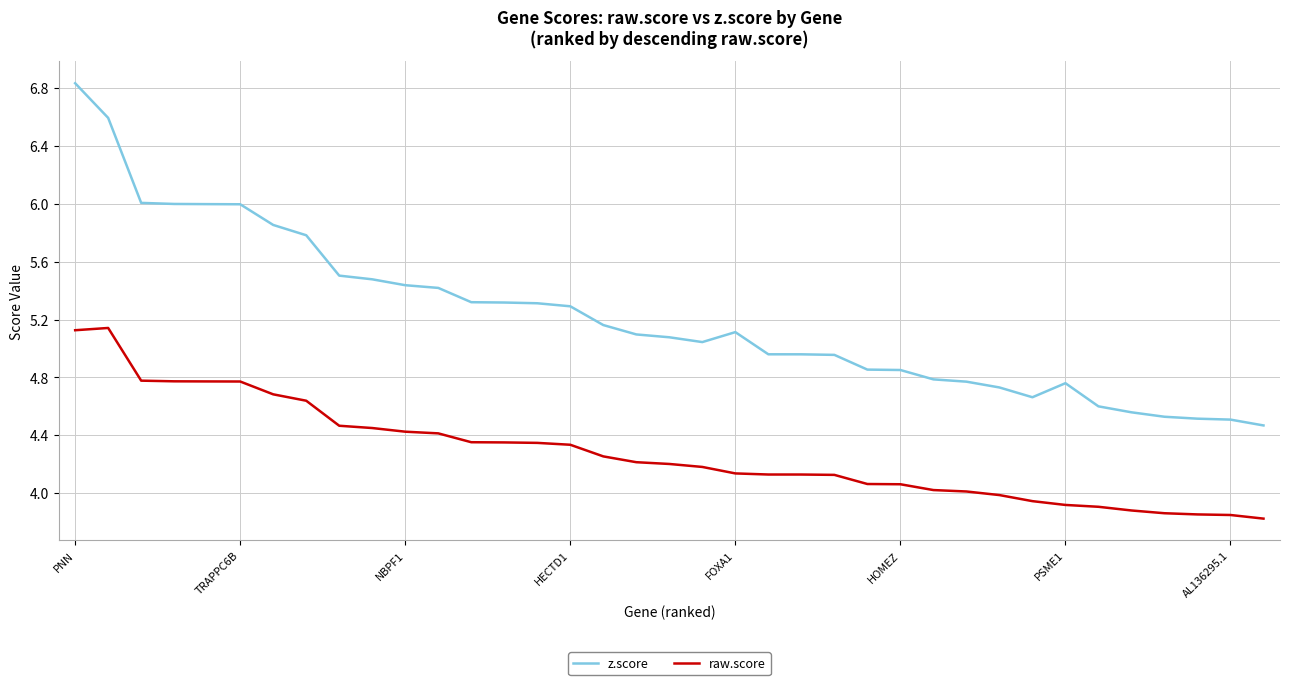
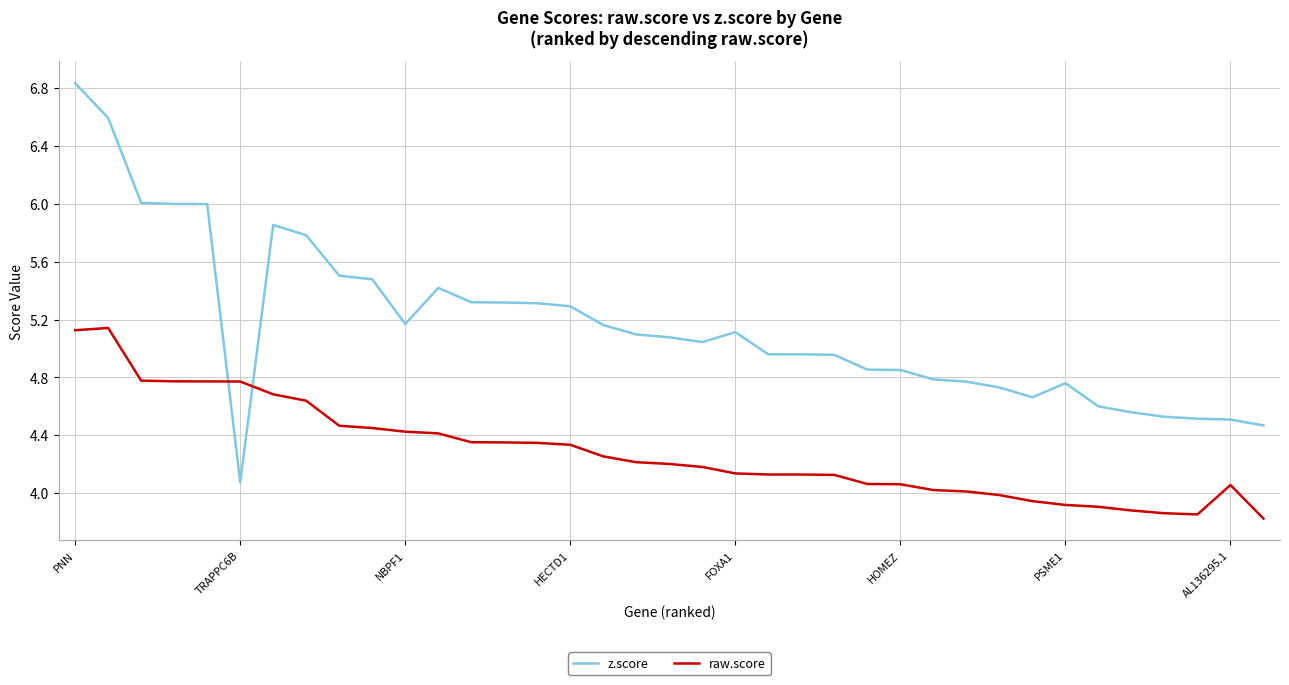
z.score, TRAPPC6B: 6.00 -> 4.07
z.score, NBPF1: 5.44 -> 5.17
raw.score, AL136295.1: 3.85 -> 4.06
